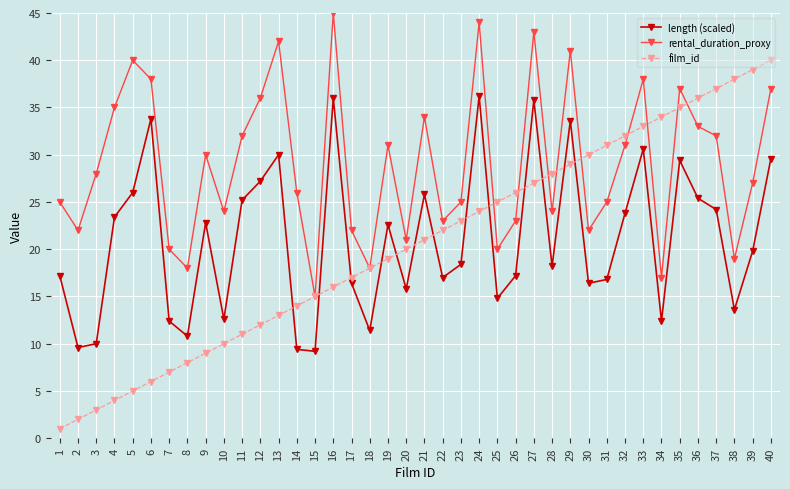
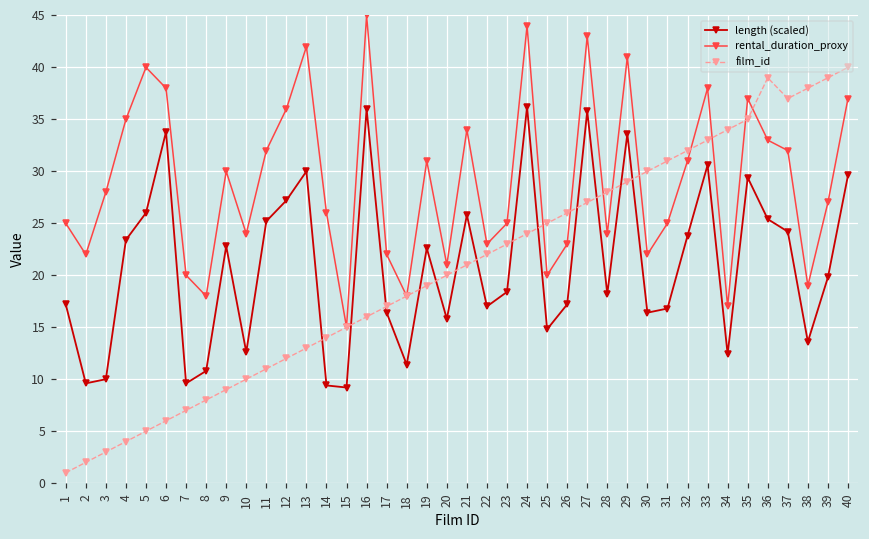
length (scaled), 7: 12 -> 10
film_id, 36: 36 -> 39
